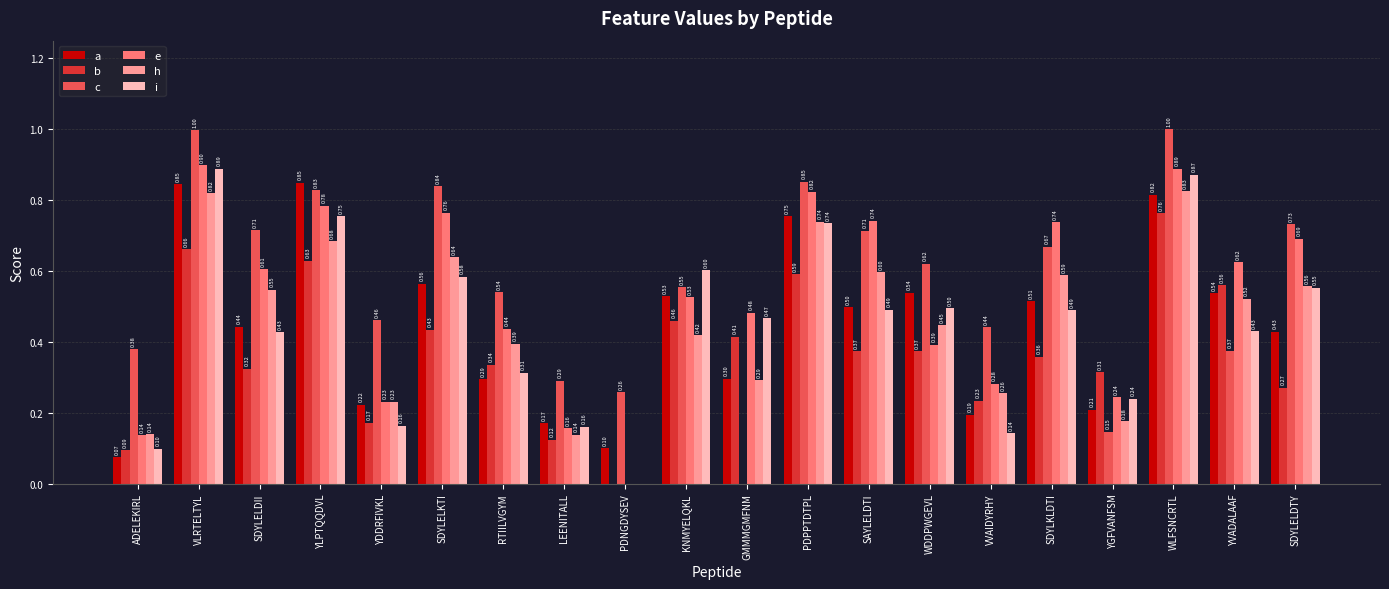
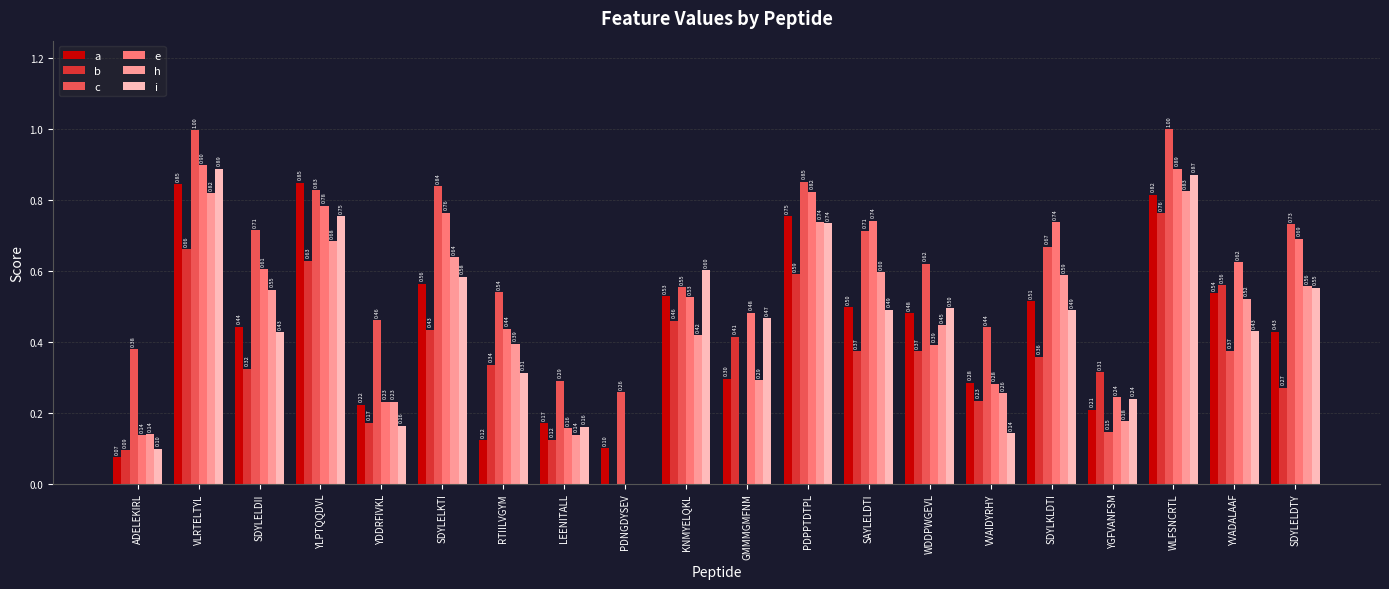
a, RTIILVGYM: 0.29 -> 0.12
a, WDDPWGEVL: 0.54 -> 0.48
a, VVAIDYRHY: 0.19 -> 0.28
